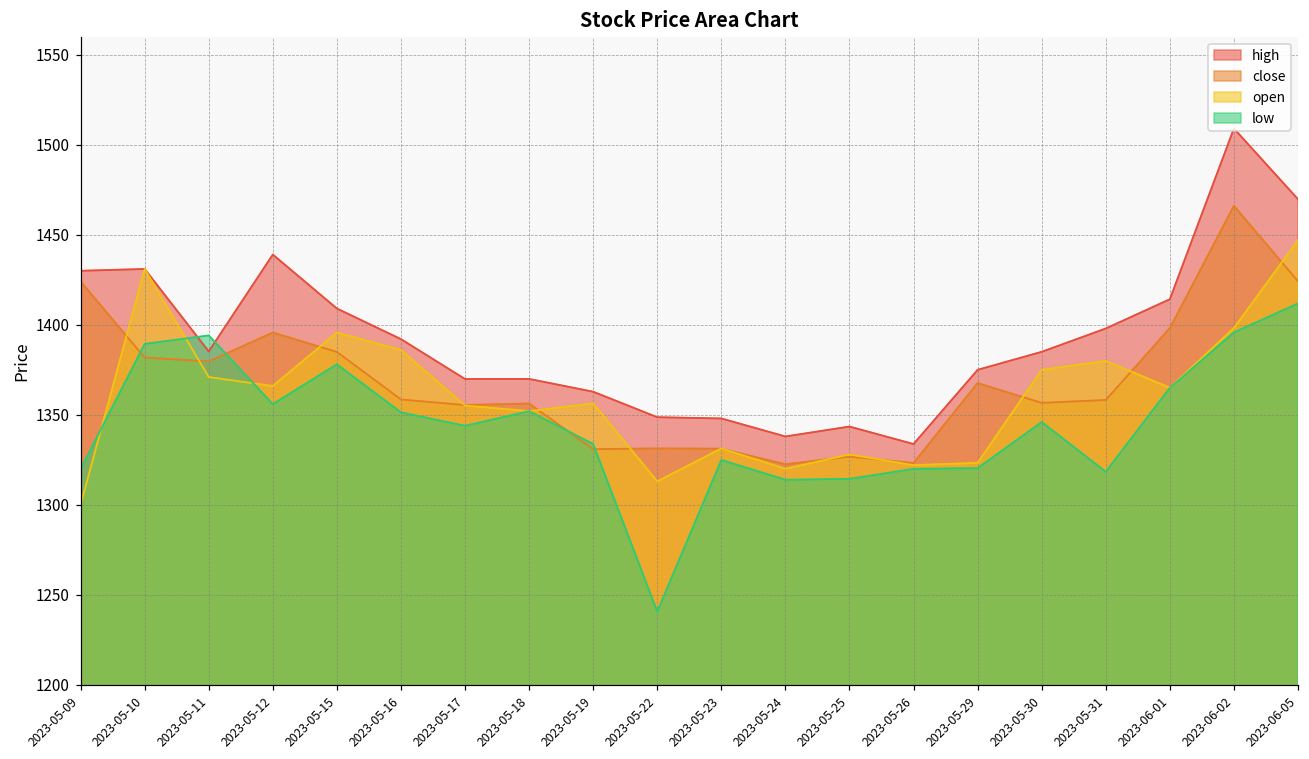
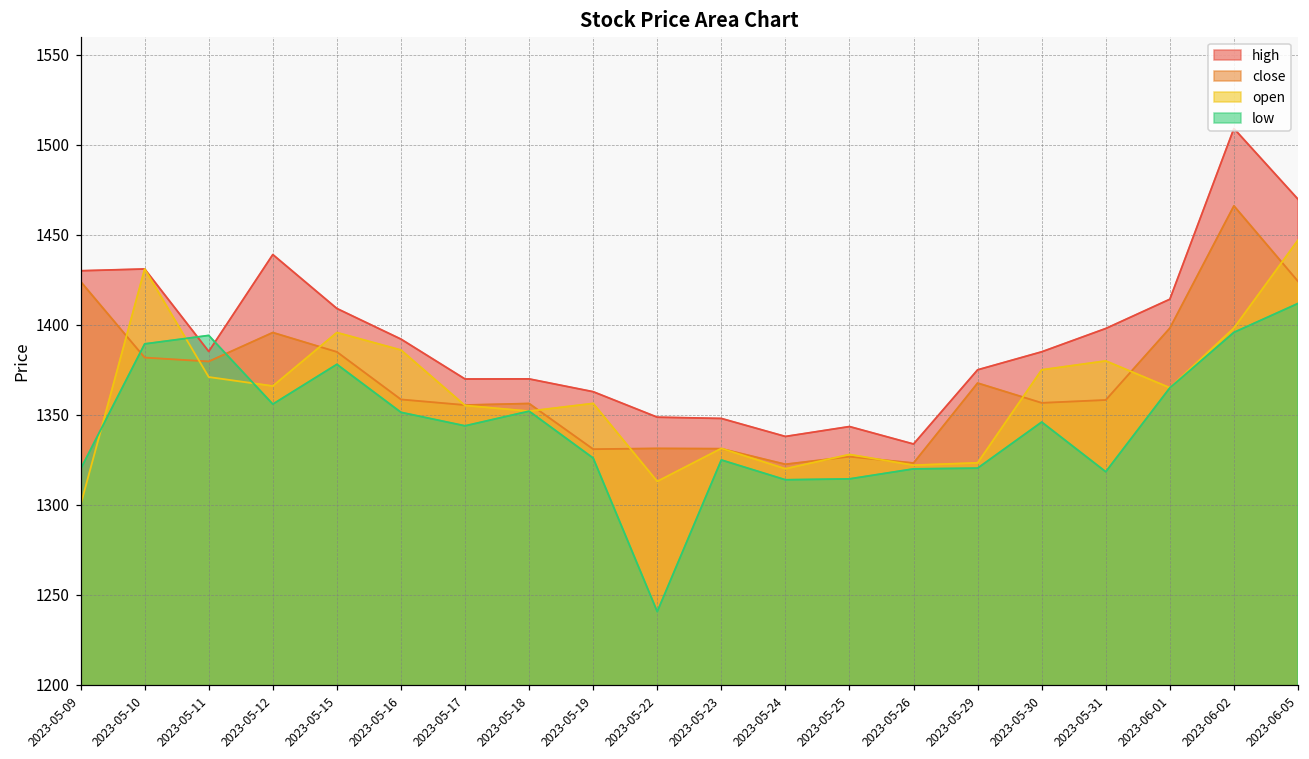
low, 2023-05-19: 1334 -> 1326
